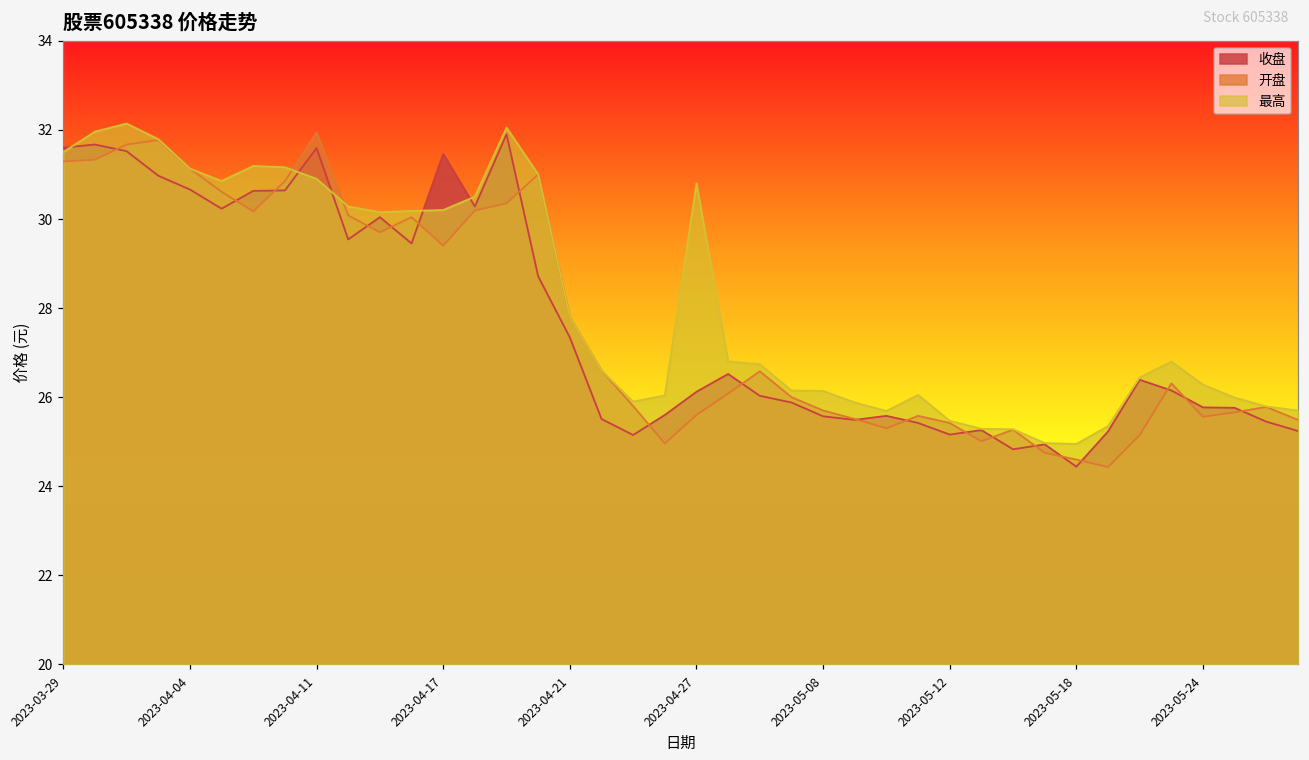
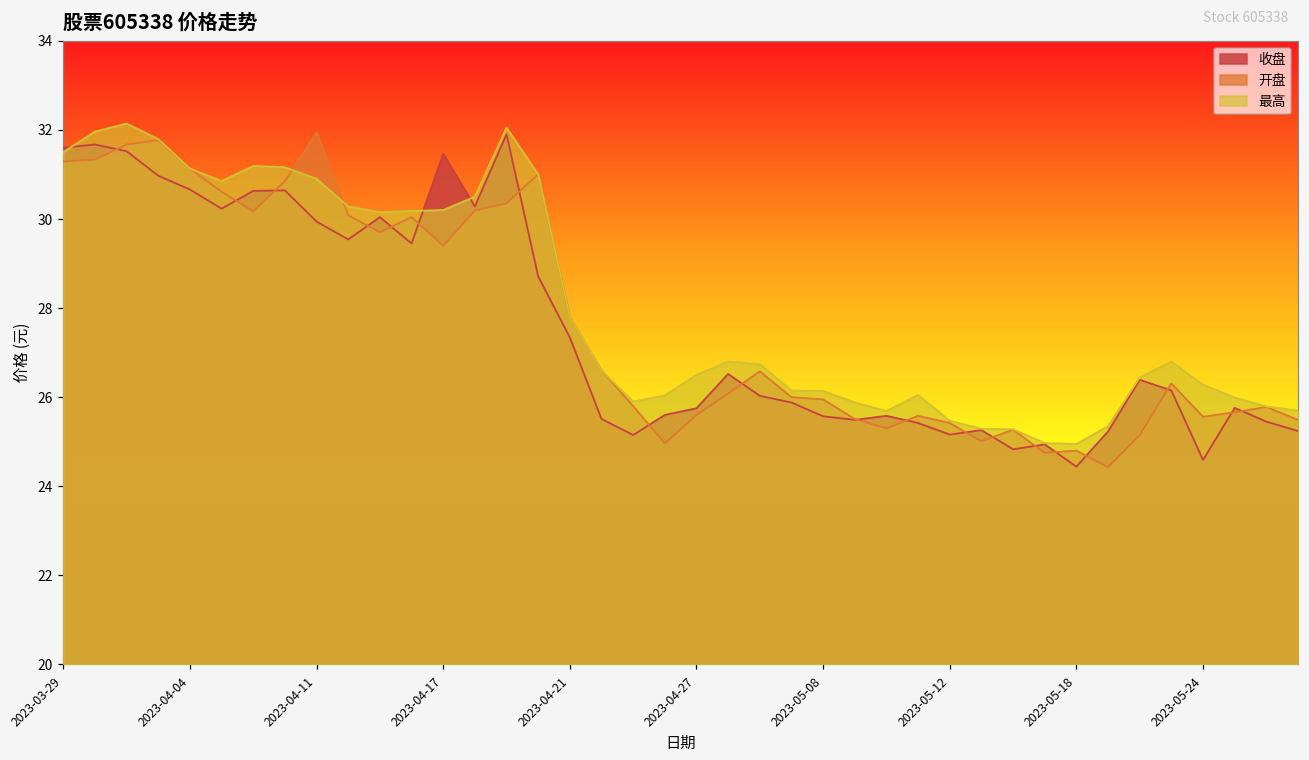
收盘, 2023-04-11: 31.6 -> 29.9
收盘, 2023-04-27: 26.1 -> 25.8
最高, 2023-04-27: 30.8 -> 26.5
开盘, 2023-05-08: 25.7 -> 26.0
开盘, 2023-05-18: 24.6 -> 24.8
收盘, 2023-05-24: 25.8 -> 24.6
